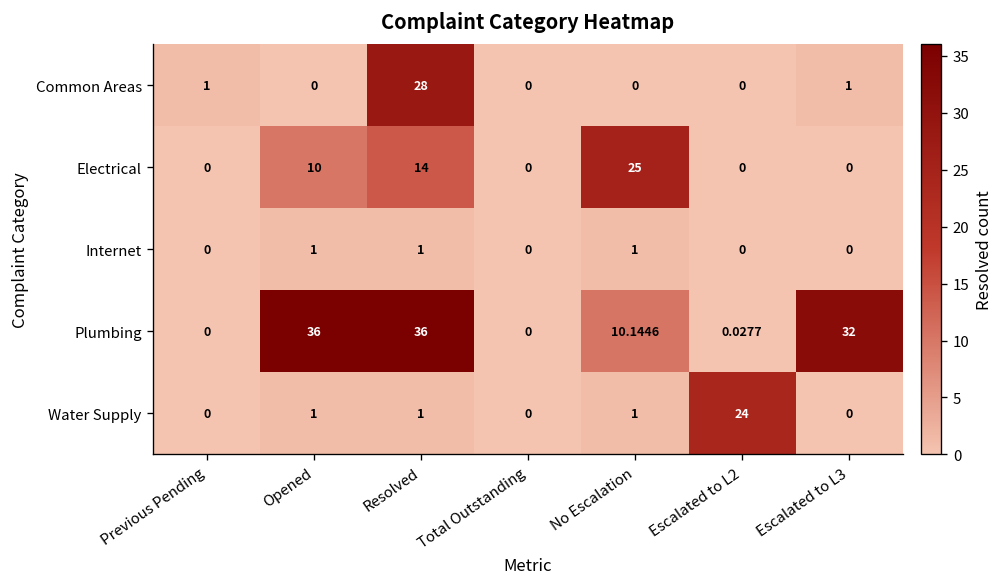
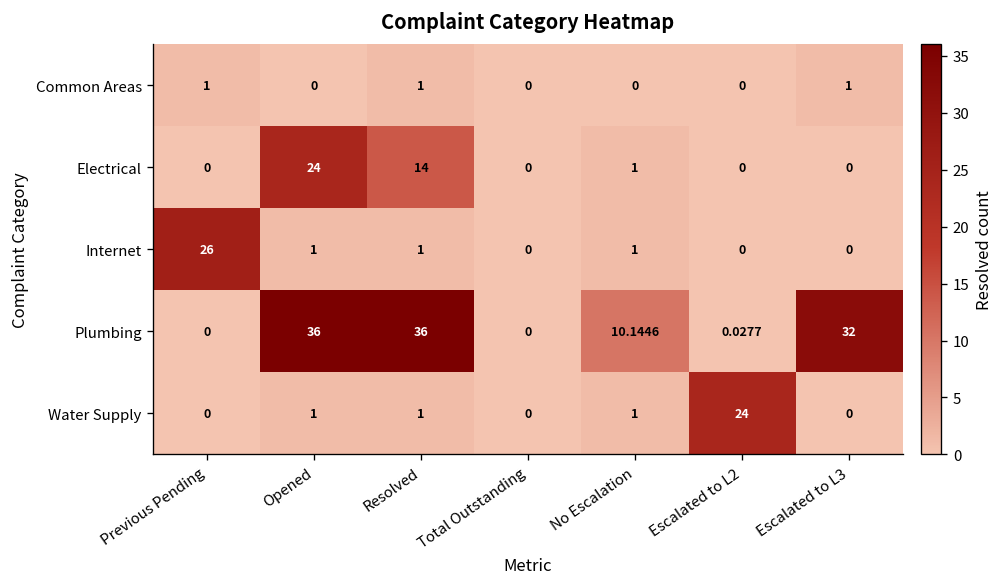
Common Areas, Resolved: 28 -> 1
Electrical, Opened: 10 -> 24
Electrical, No Escalation: 25 -> 1
Internet, Previous Pending: 0 -> 26
